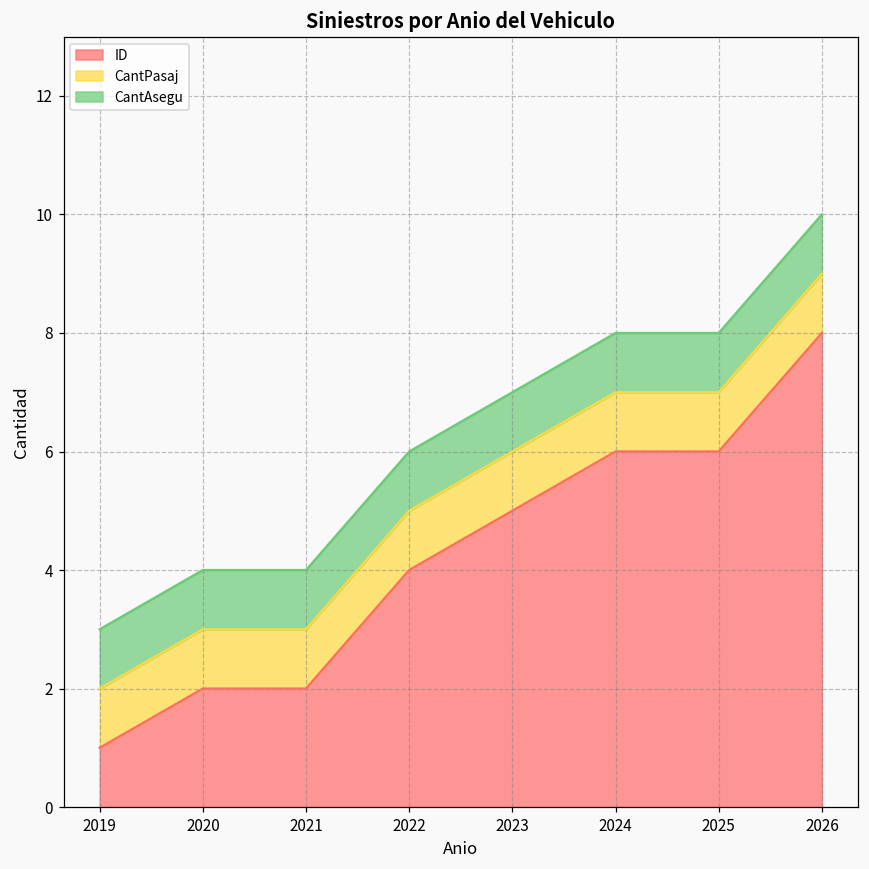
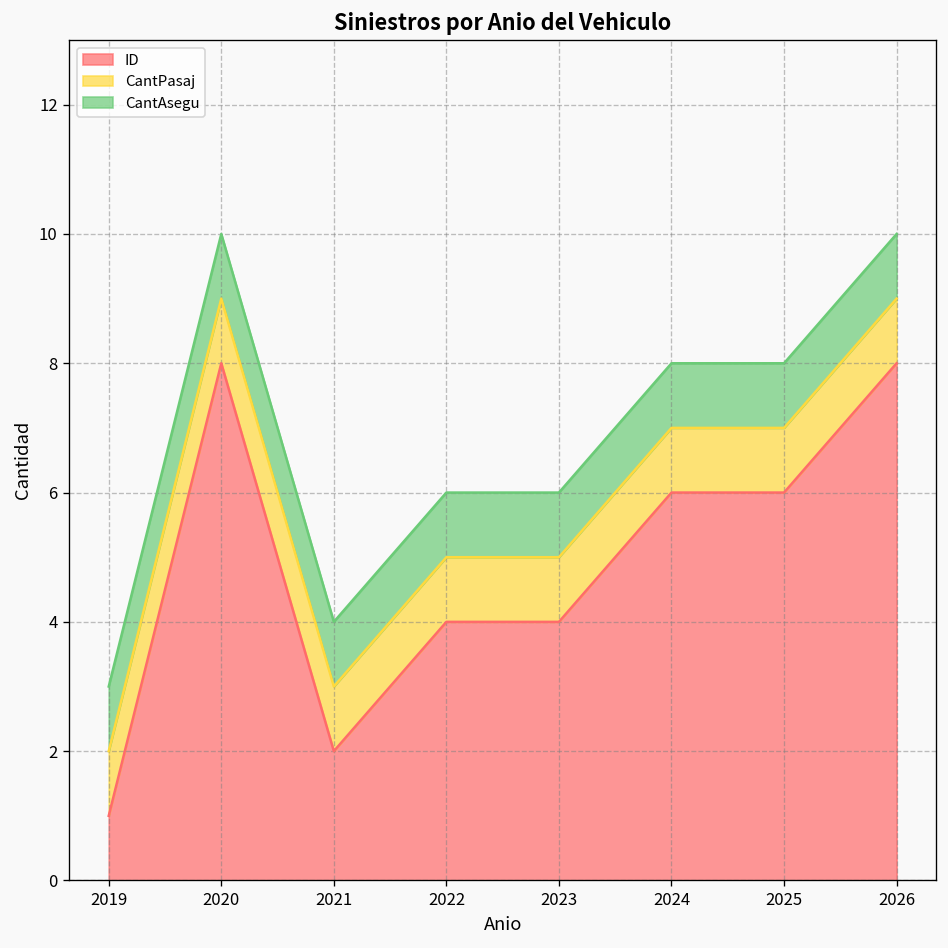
ID, 2020: 2 -> 8
ID, 2023: 5 -> 4
